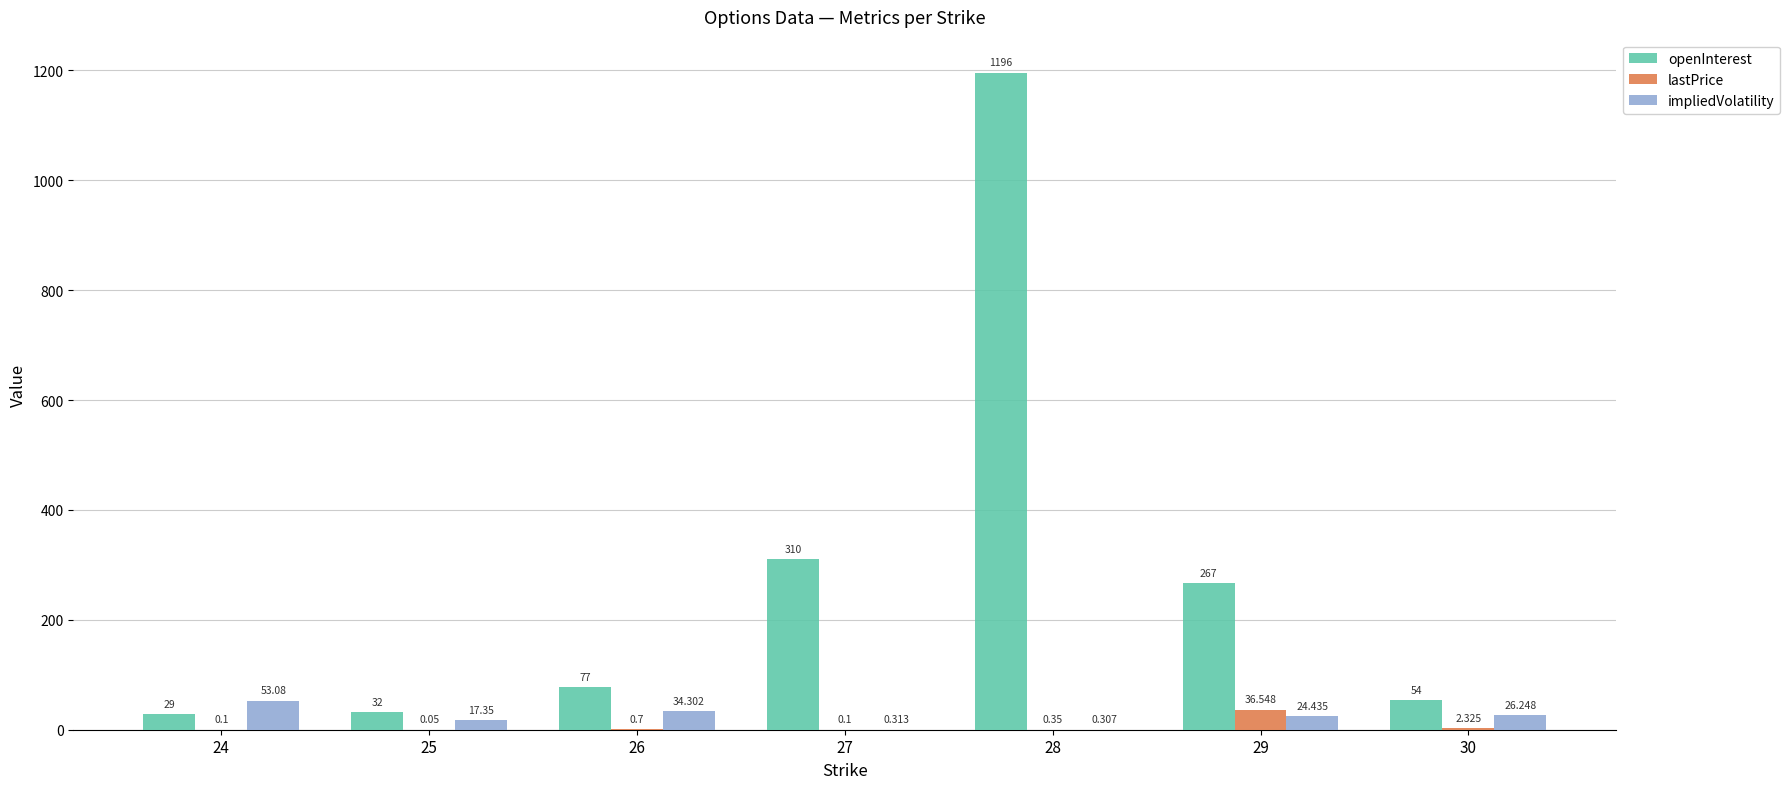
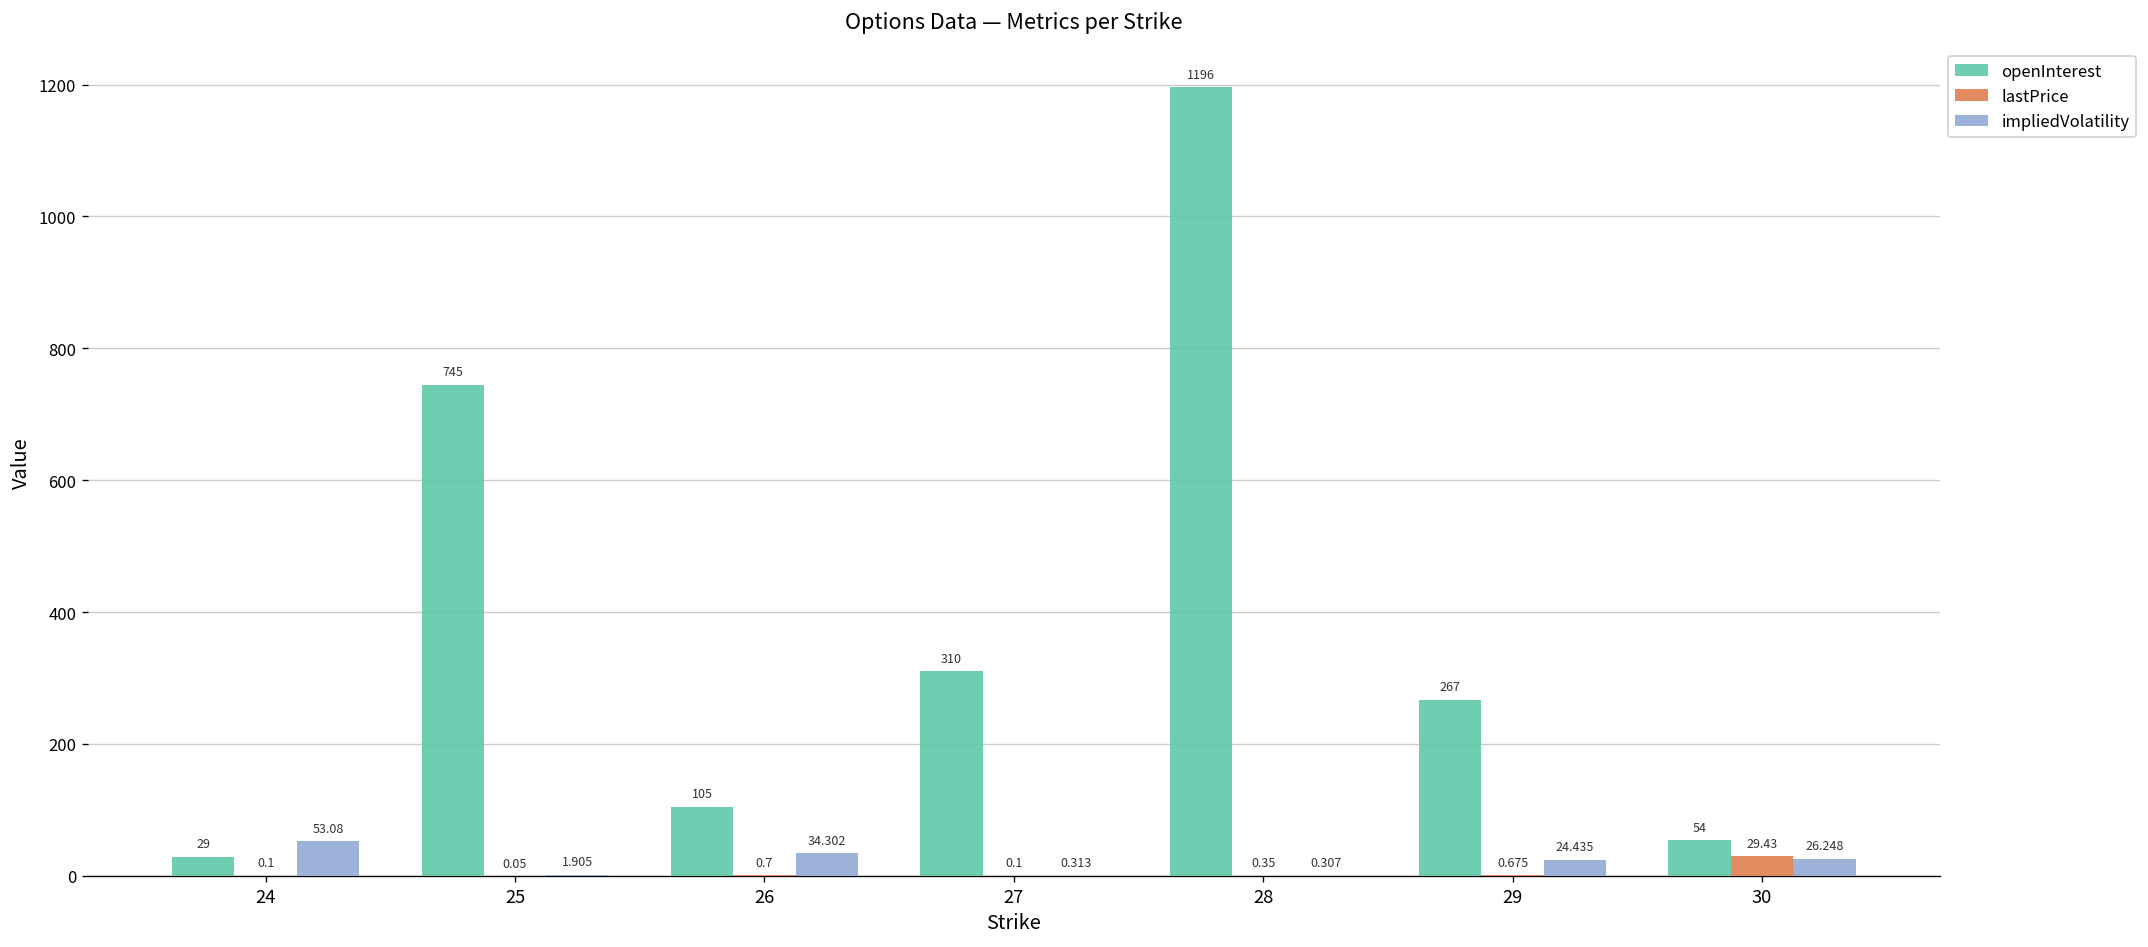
openInterest, 25: 32 -> 745
impliedVolatility, 25: 17.35 -> 1.905
openInterest, 26: 77 -> 105
lastPrice, 29: 36.548 -> 0.675
lastPrice, 30: 2.325 -> 29.43
